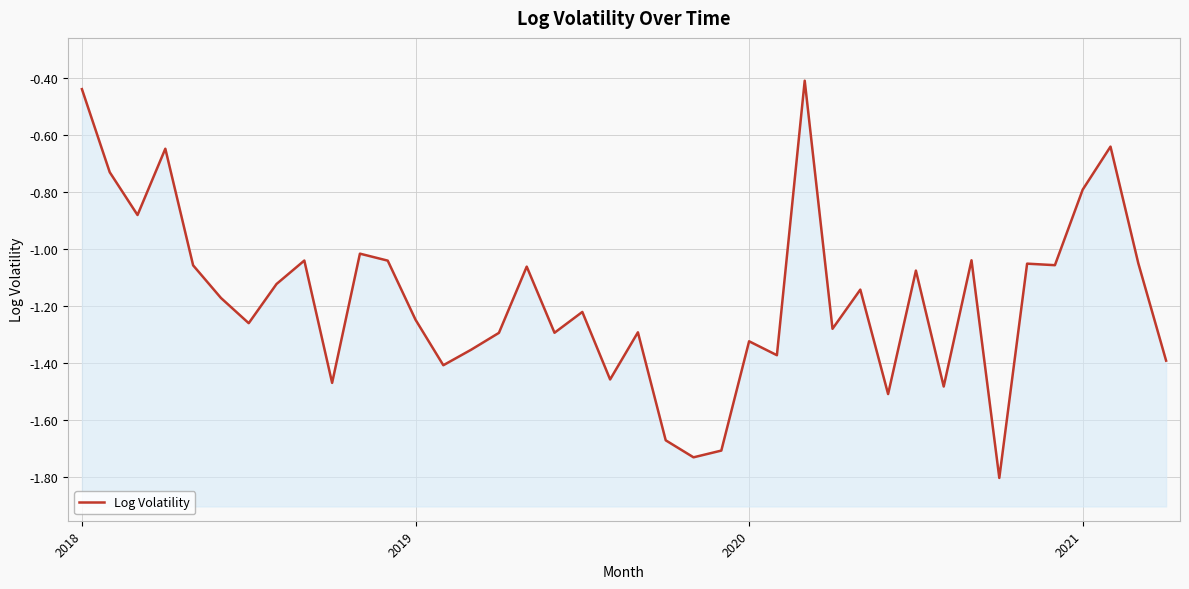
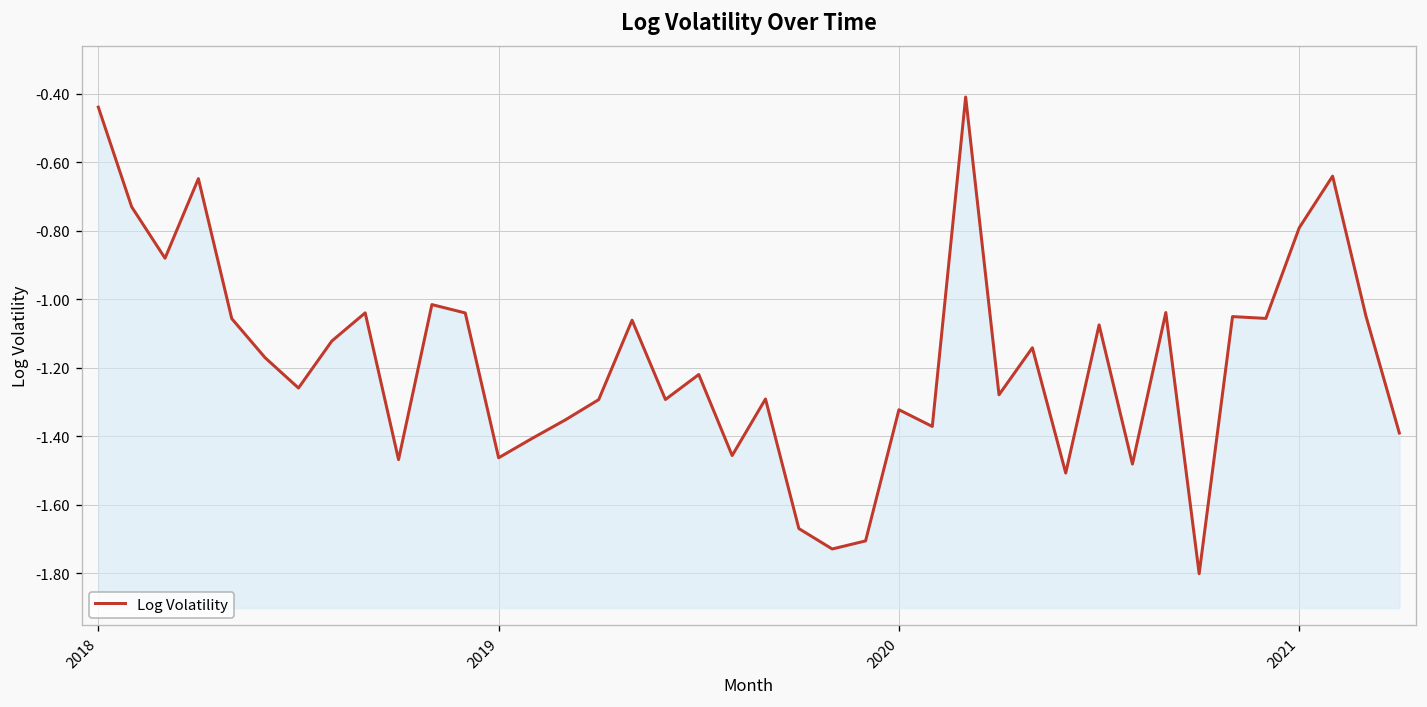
2019: -1.25 -> -1.46
